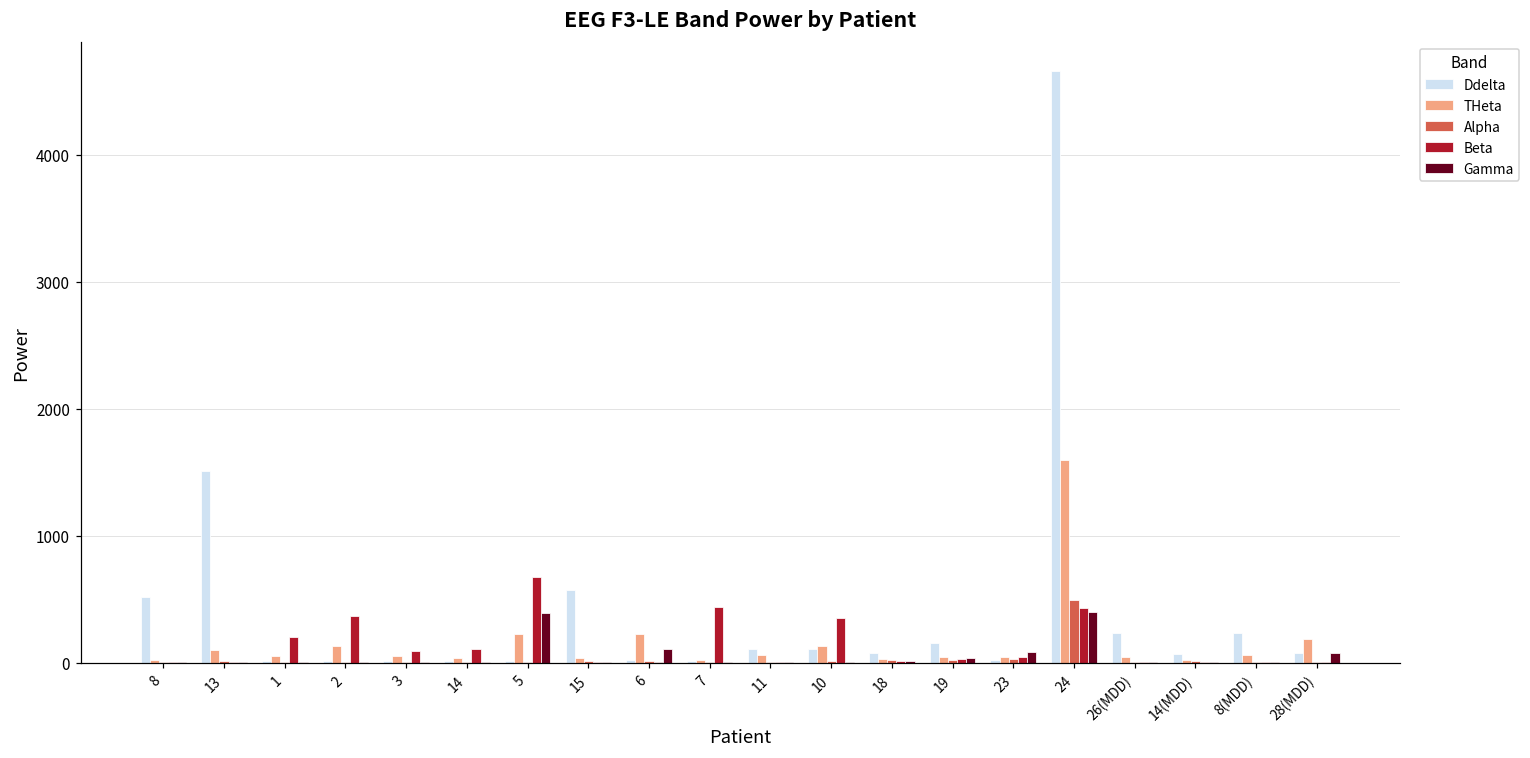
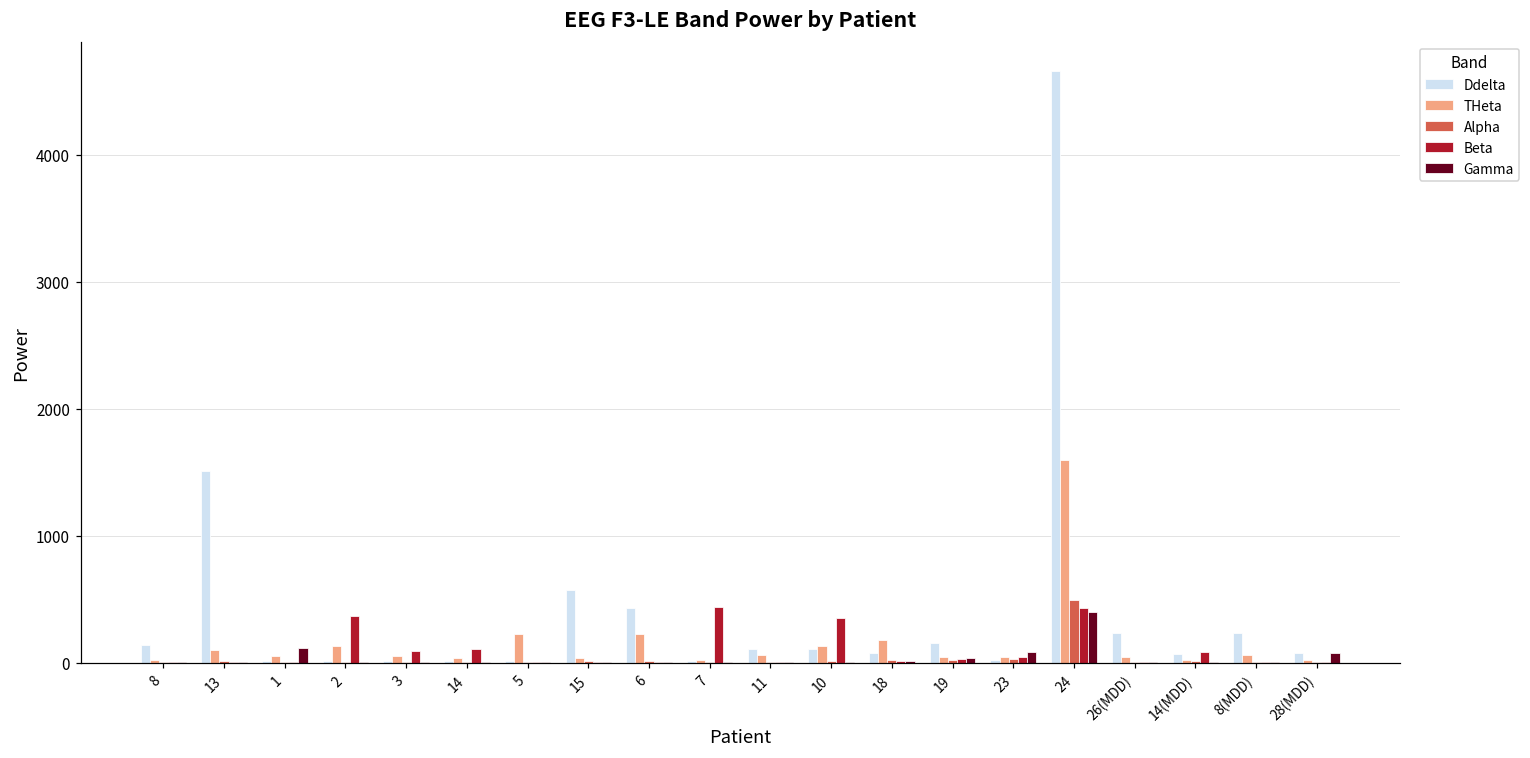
Ddelta, 8: 520 -> 140
Beta, 1: 200 -> 0
Gamma, 1: 0 -> 110
Beta, 5: 670 -> 0
Gamma, 5: 390 -> 10
Ddelta, 6: 20 -> 430
Gamma, 6: 110 -> 10
THeta, 18: 30 -> 180
Beta, 14(MDD): 0 -> 90
THeta, 28(MDD): 180 -> 20
